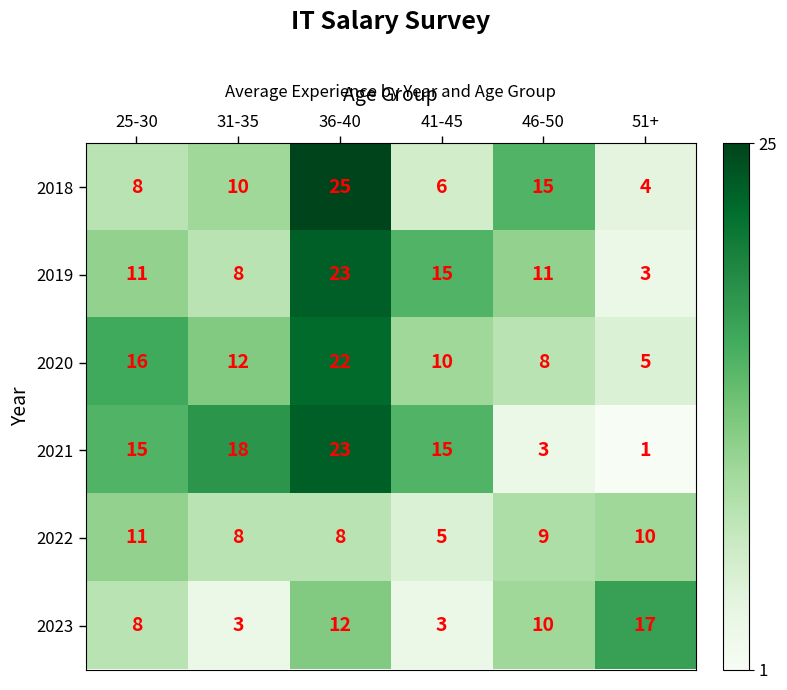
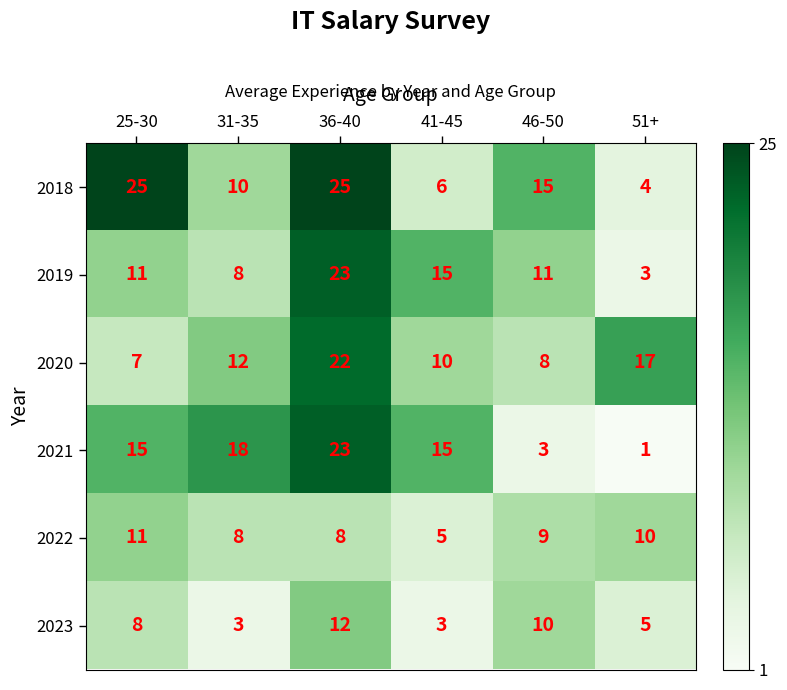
2018, 25-30: 8 -> 25
2020, 25-30: 16 -> 7
2020, 51+: 5 -> 17
2023, 51+: 17 -> 5
